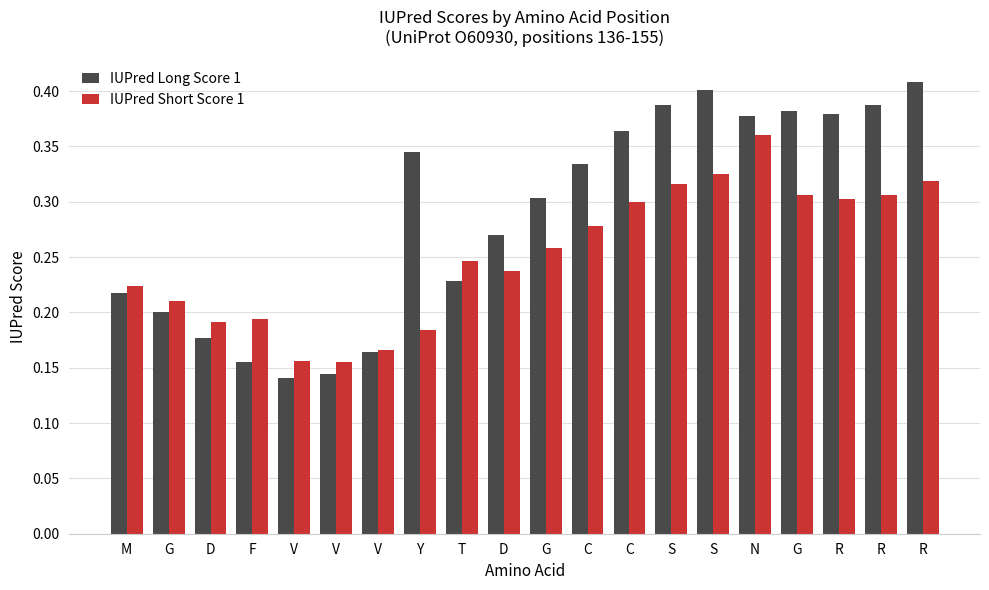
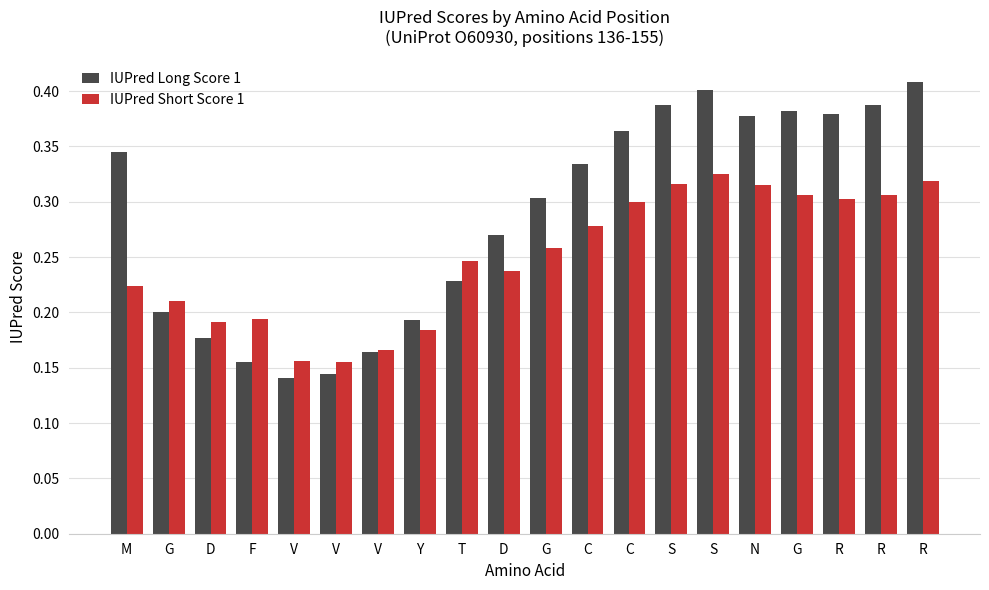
IUPred Long Score 1, M: 0.217 -> 0.345
IUPred Long Score 1, Y: 0.345 -> 0.193
IUPred Short Score 1, N: 0.360 -> 0.315
